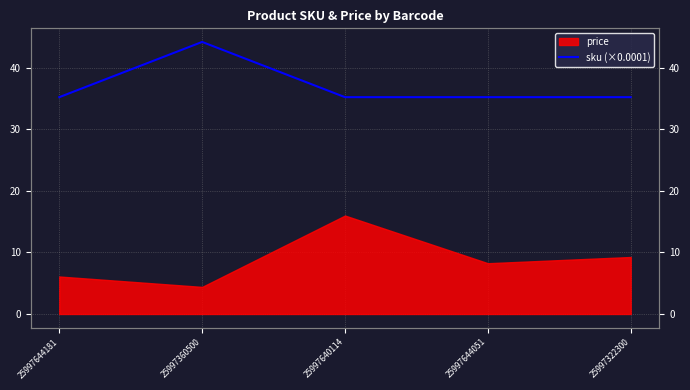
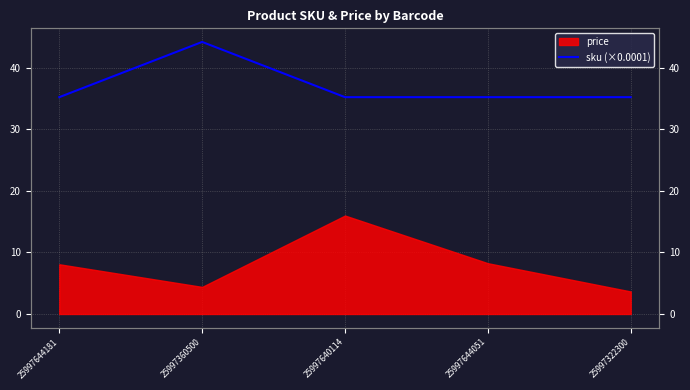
price, 25997644181: 6 -> 8
price, 25997322300: 9 -> 4
